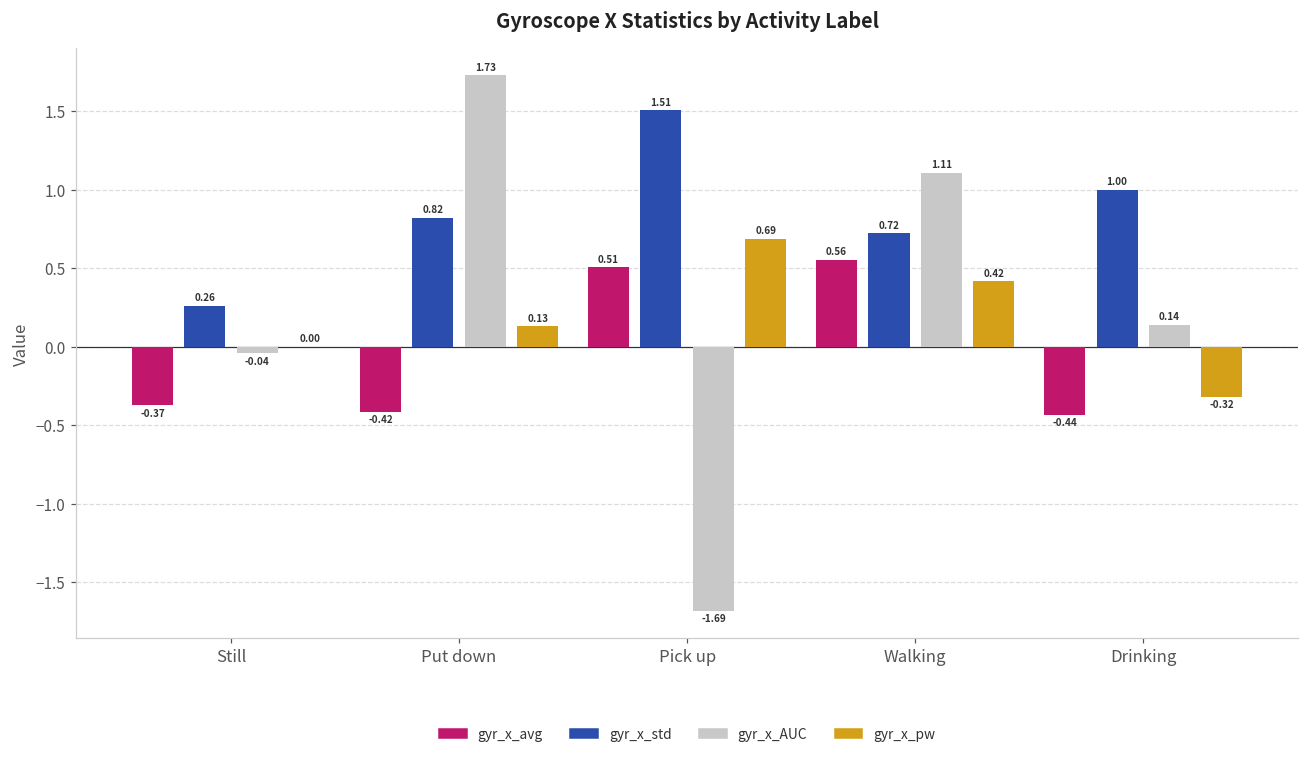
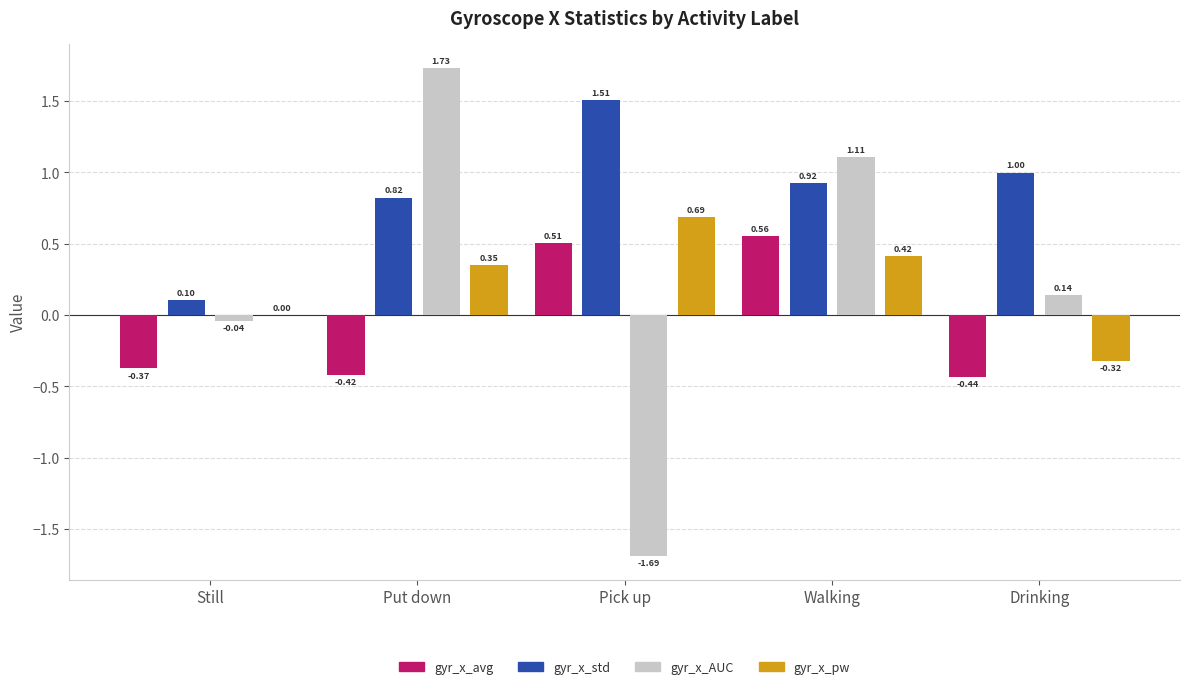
gyr_x_std, Still: 0.26 -> 0.10
gyr_x_pw, Put down: 0.13 -> 0.35
gyr_x_std, Walking: 0.72 -> 0.92
